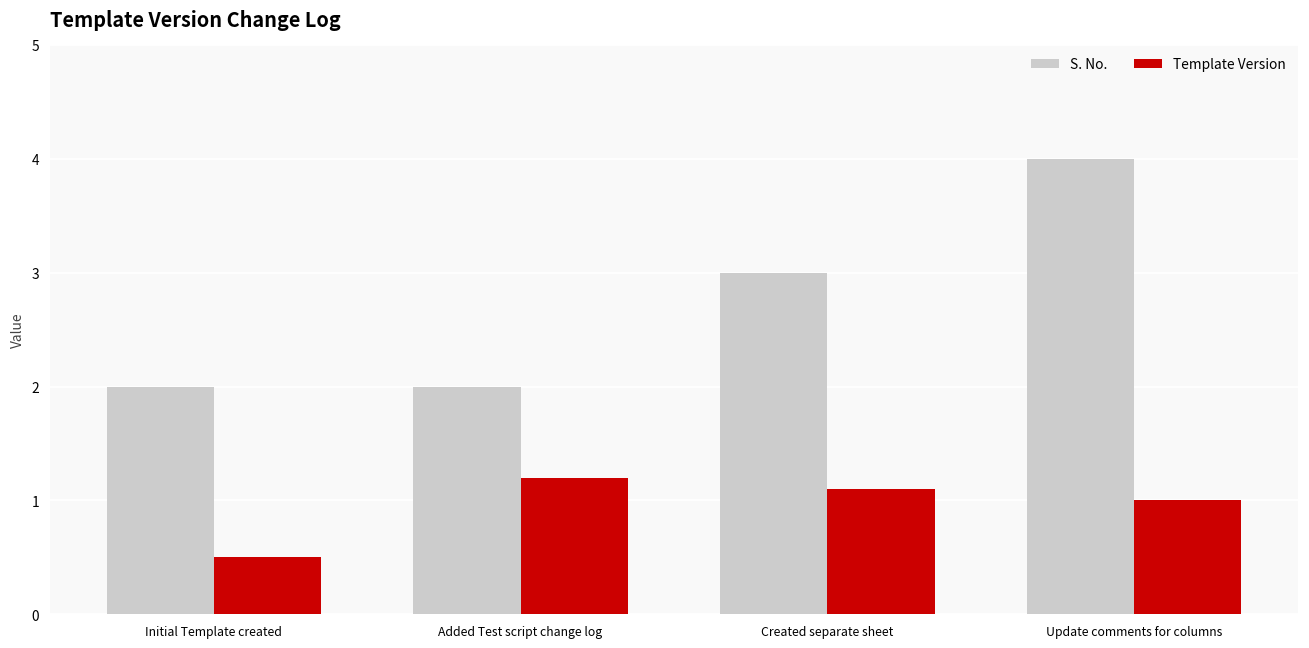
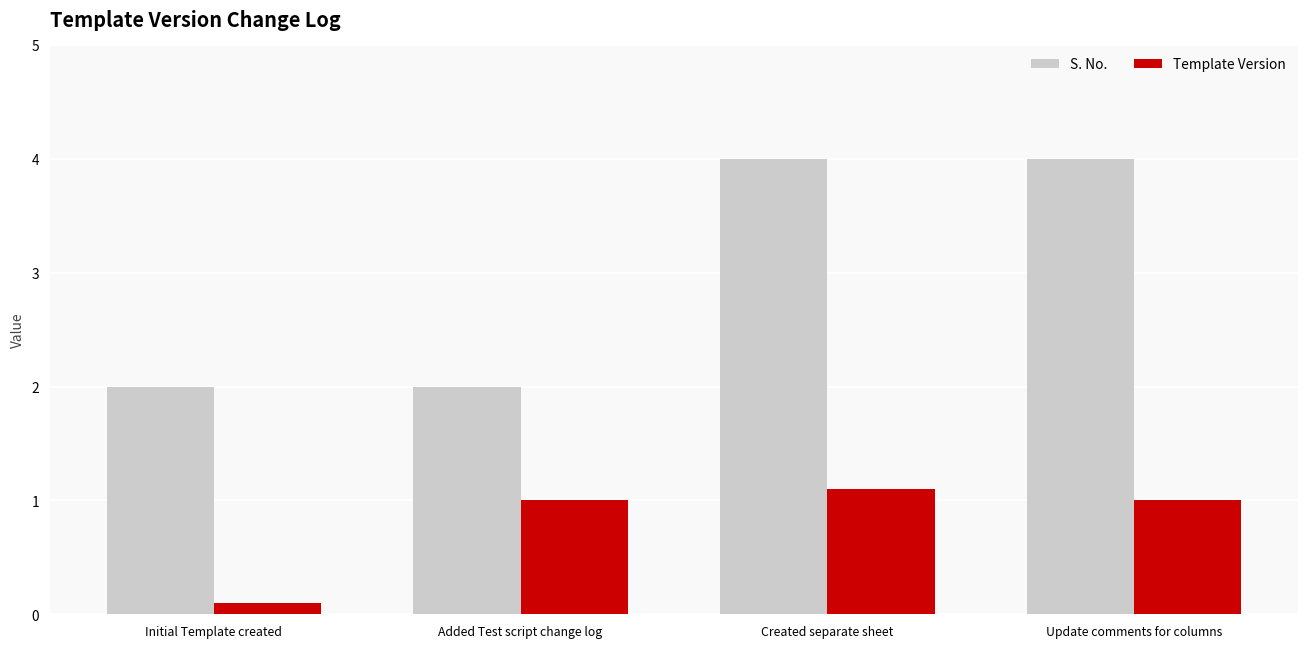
Template Version, Initial Template created: 0.5 -> 0.1
Template Version, Added Test script change log: 1.2 -> 1.0
S. No., Created separate sheet: 3 -> 4
